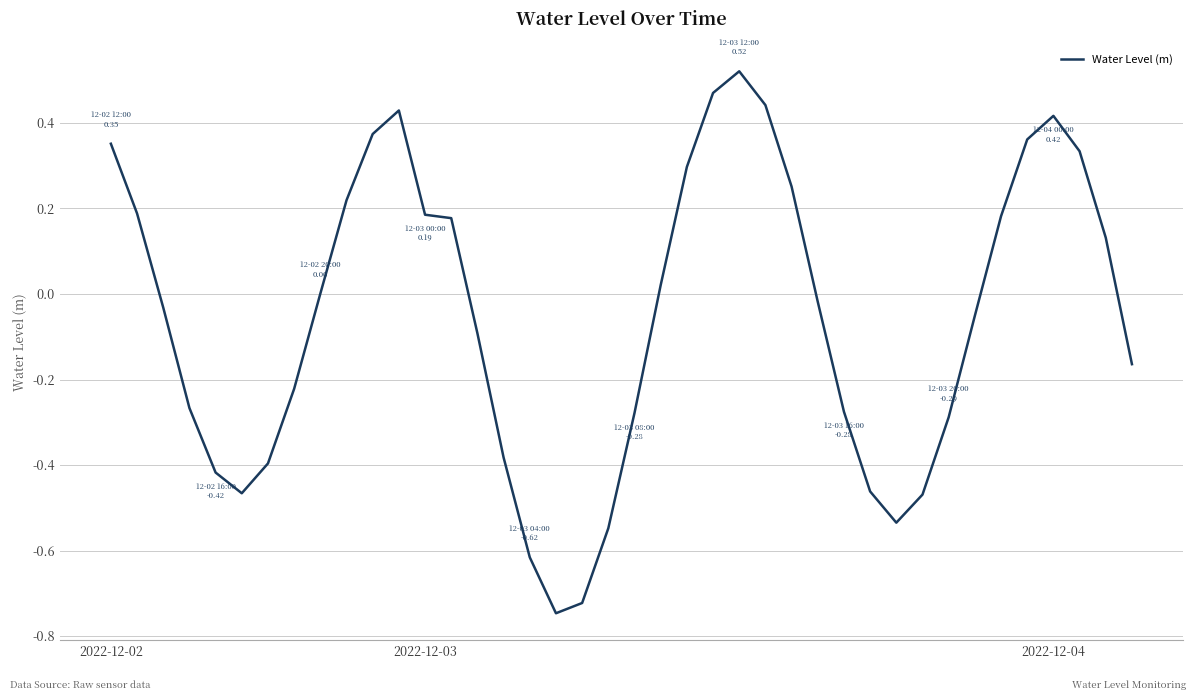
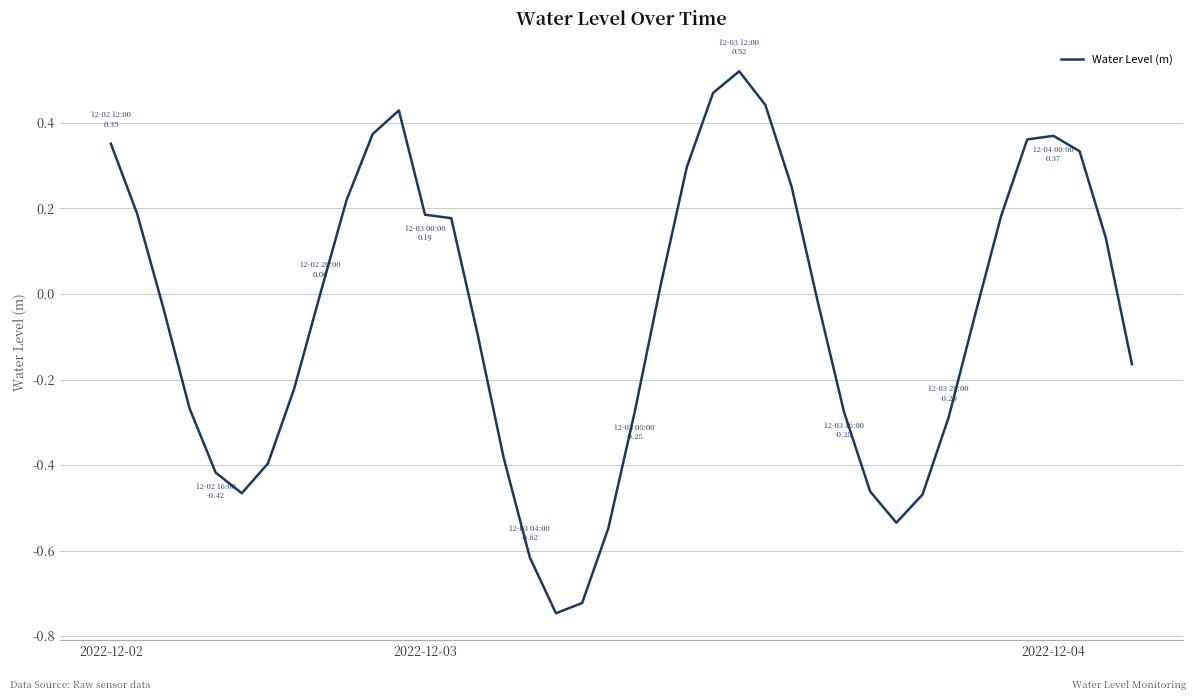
2022-12-04: 0.42 -> 0.37
